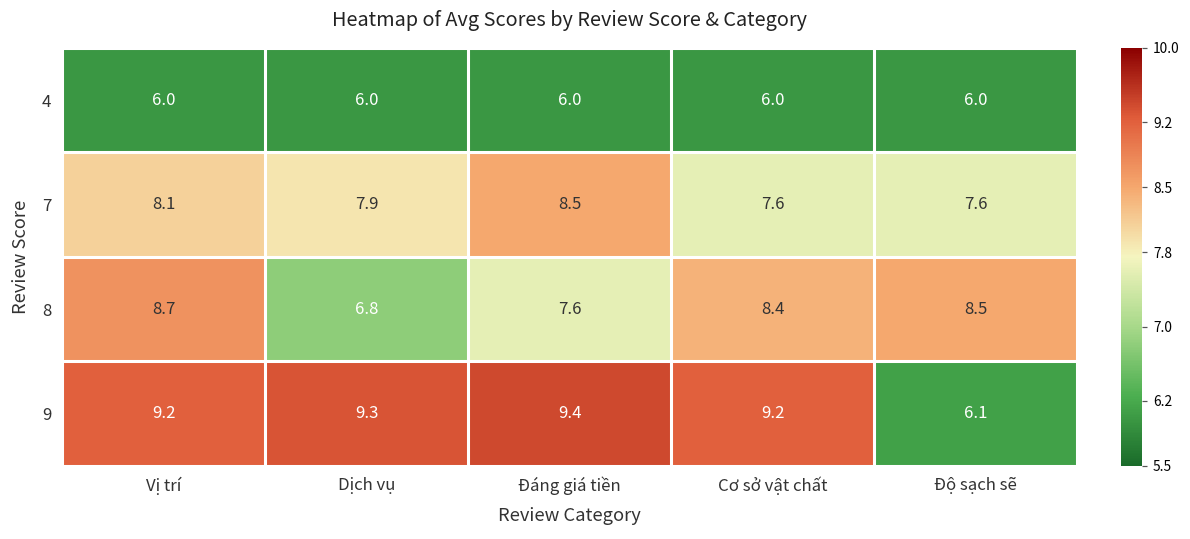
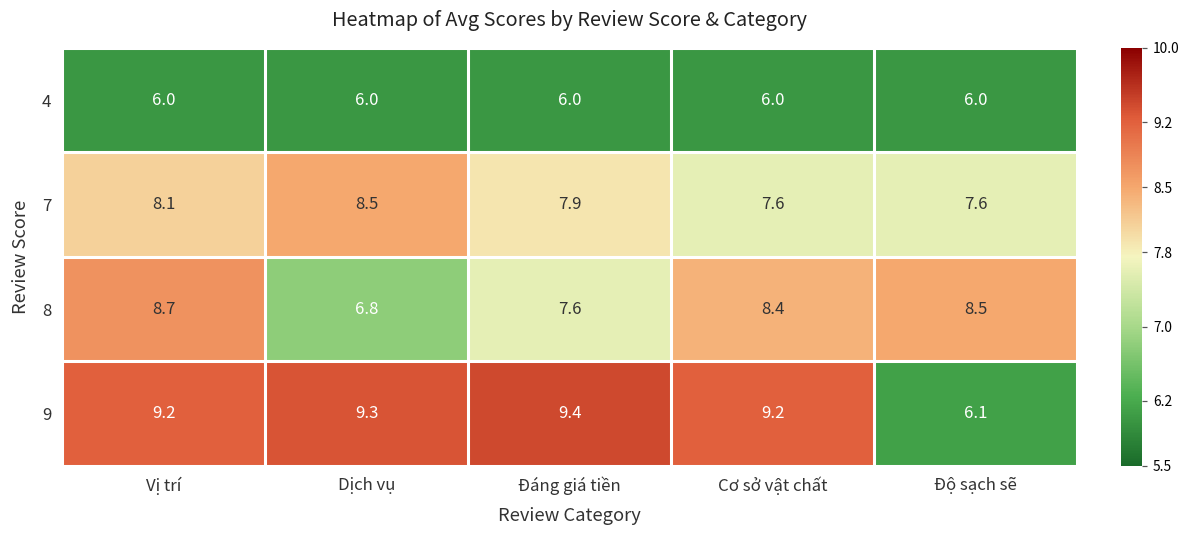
7, Dịch vụ: 7.9 -> 8.5
7, Đáng giá tiền: 8.5 -> 7.9
